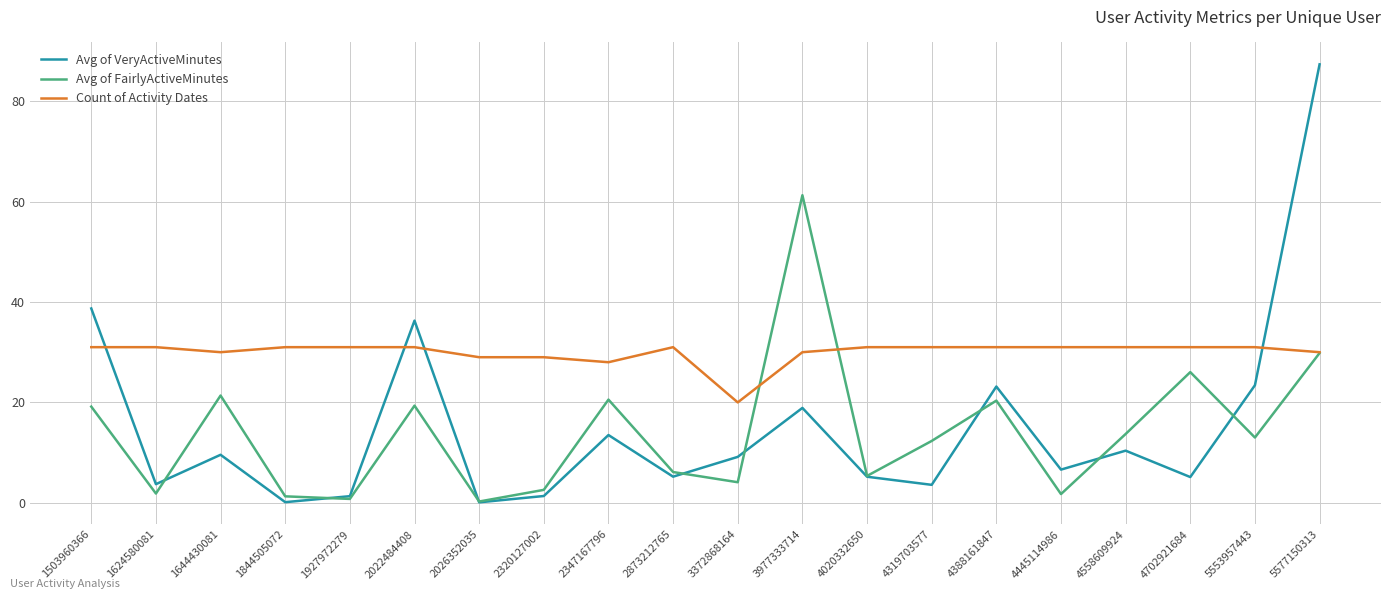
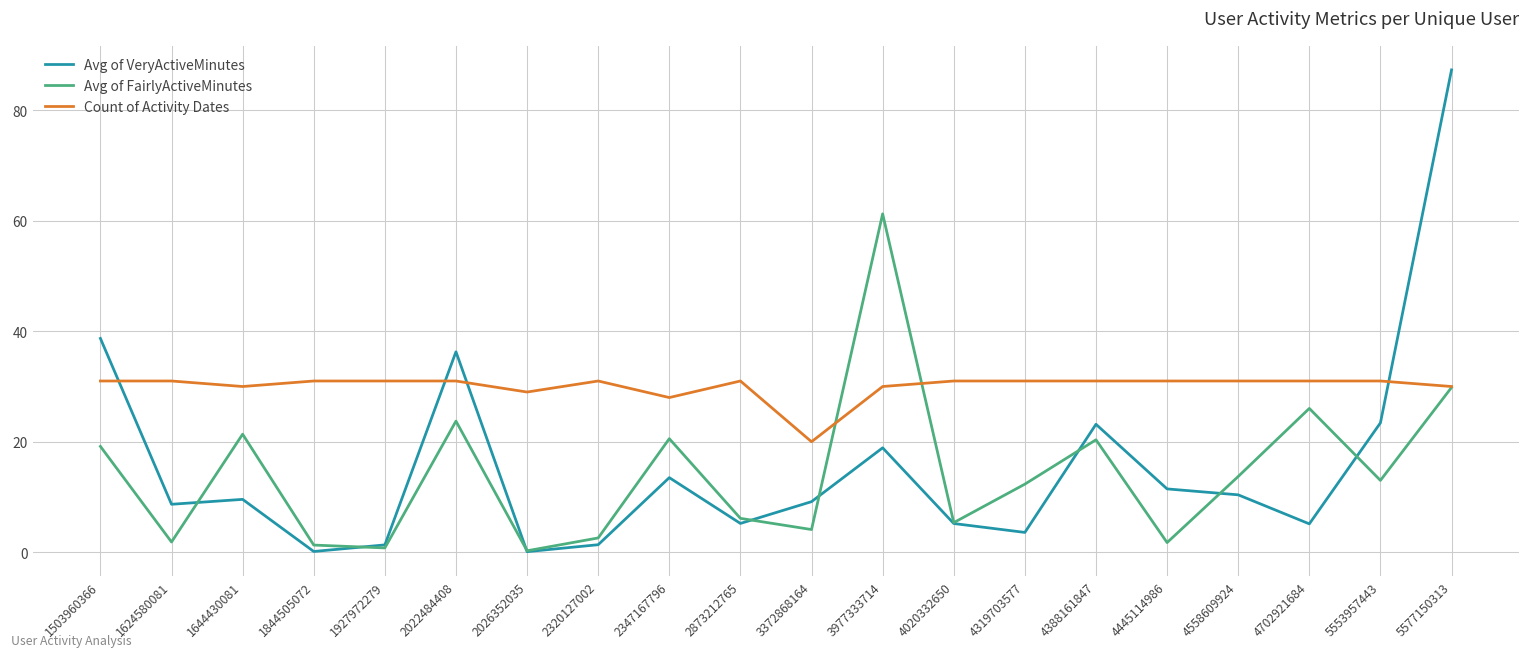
Avg of VeryActiveMinutes, 1624580081: 4 -> 9
Avg of FairlyActiveMinutes, 2022484408: 19 -> 24
Count of Activity Dates, 2320127002: 29 -> 31
Avg of VeryActiveMinutes, 4445114986: 7 -> 11
